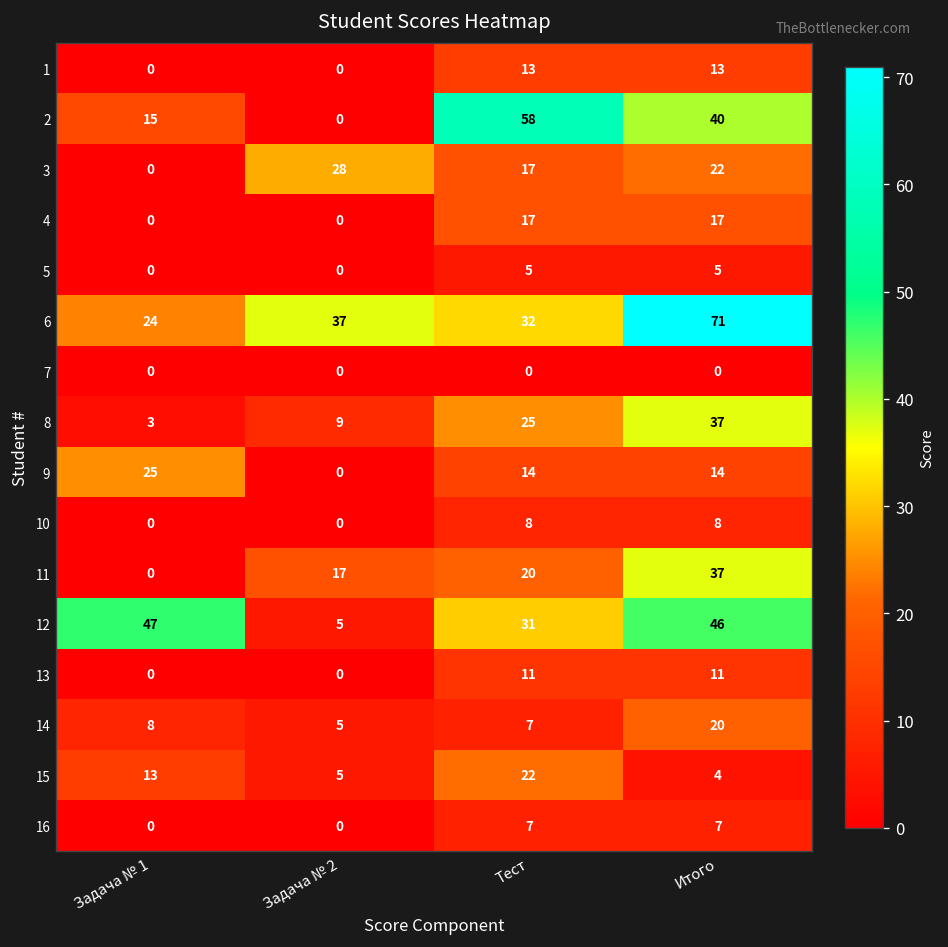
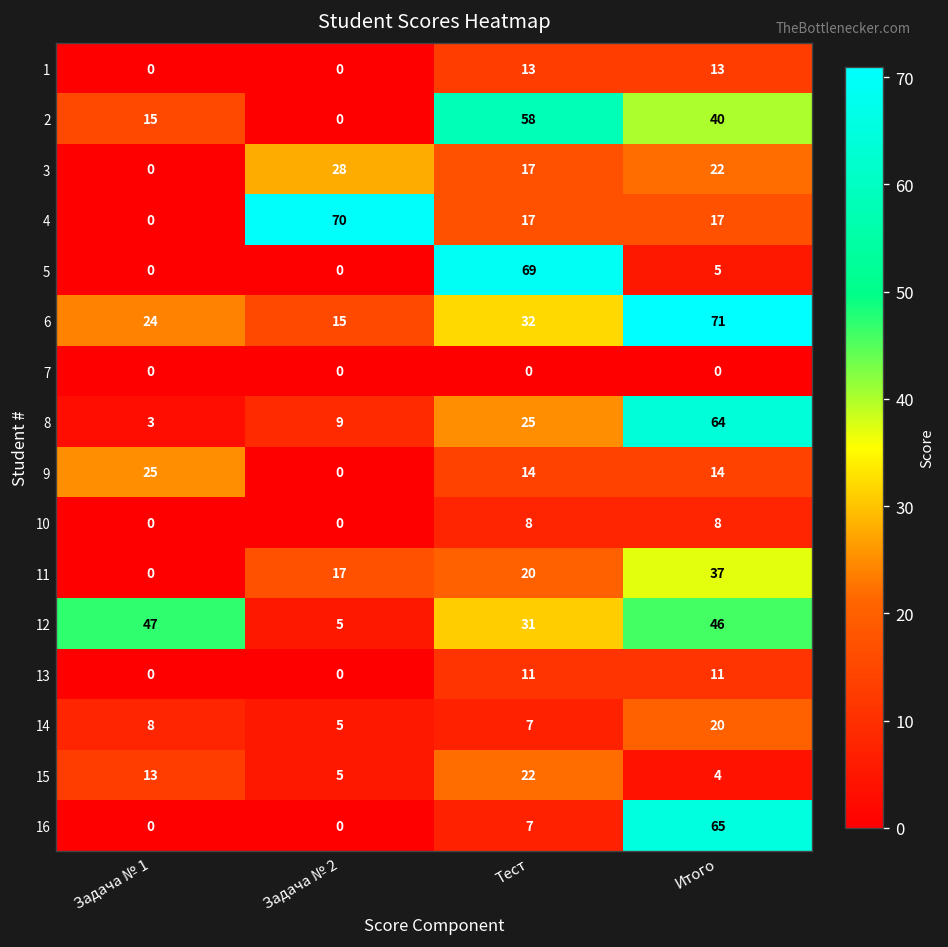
4, Задача № 2: 0 -> 70
5, Тест: 5 -> 69
6, Задача № 2: 37 -> 15
8, Итого: 37 -> 64
16, Итого: 7 -> 65
